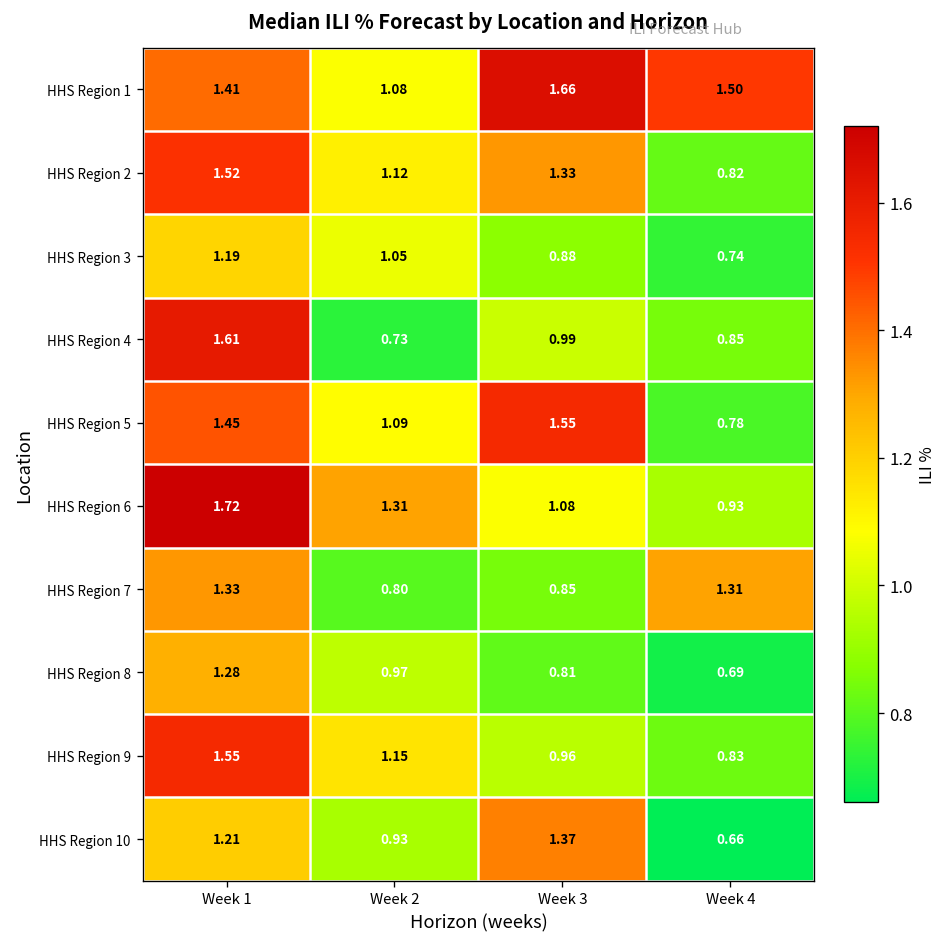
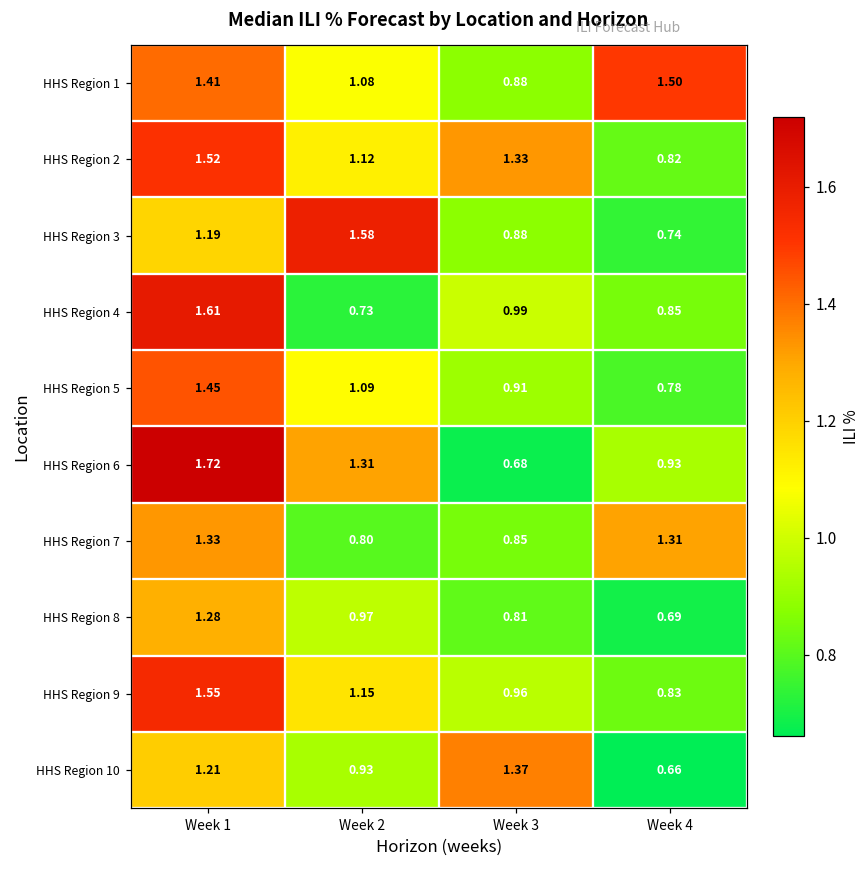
HHS Region 1, Week 3: 1.66 -> 0.88
HHS Region 3, Week 2: 1.05 -> 1.58
HHS Region 5, Week 3: 1.55 -> 0.91
HHS Region 6, Week 3: 1.08 -> 0.68
